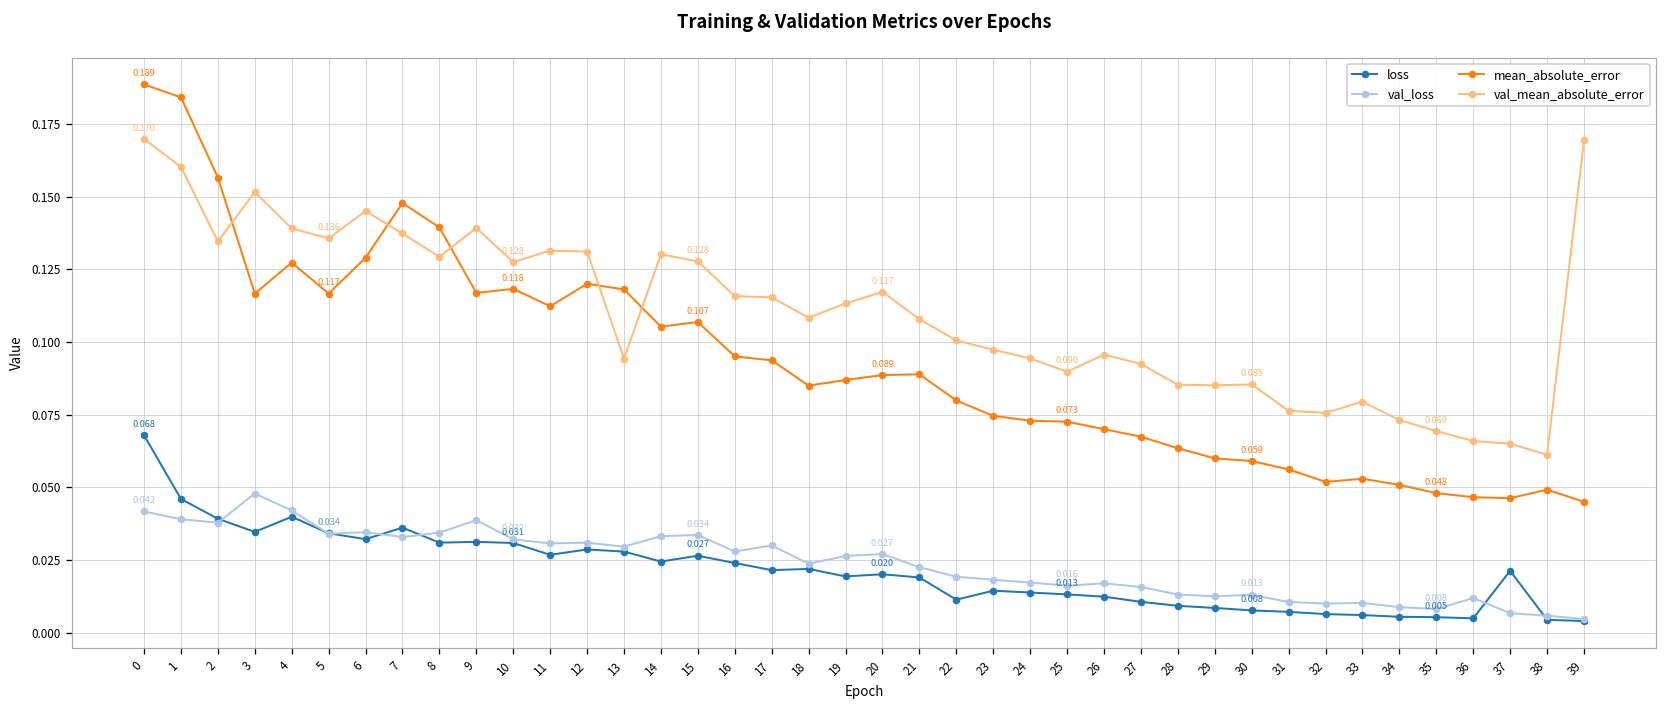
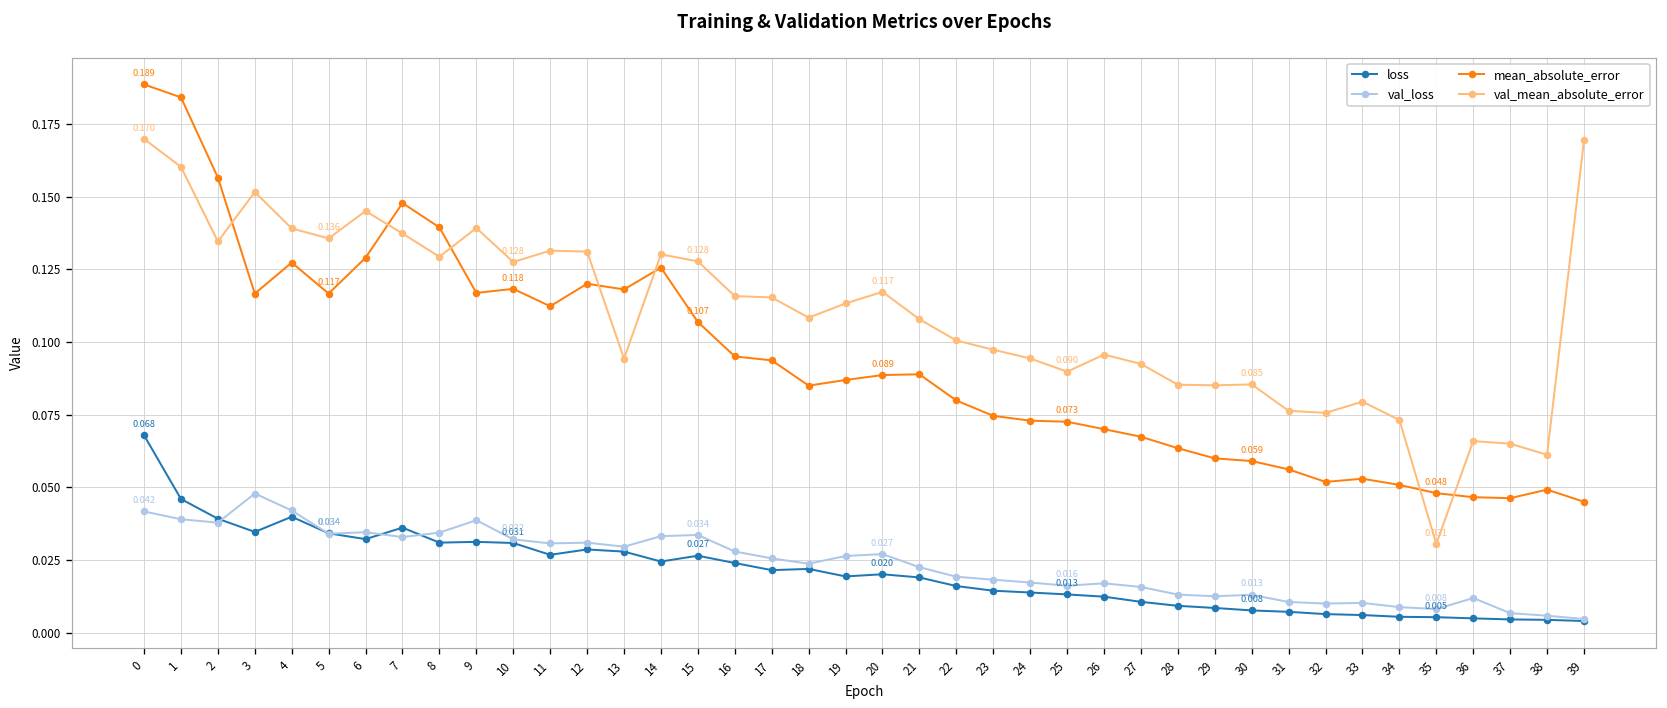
mean_absolute_error, 14: 0.105 -> 0.126
val_loss, 17: 0.030 -> 0.026
loss, 22: 0.011 -> 0.016
val_mean_absolute_error, 35: 0.069 -> 0.031
loss, 37: 0.021 -> 0.005
